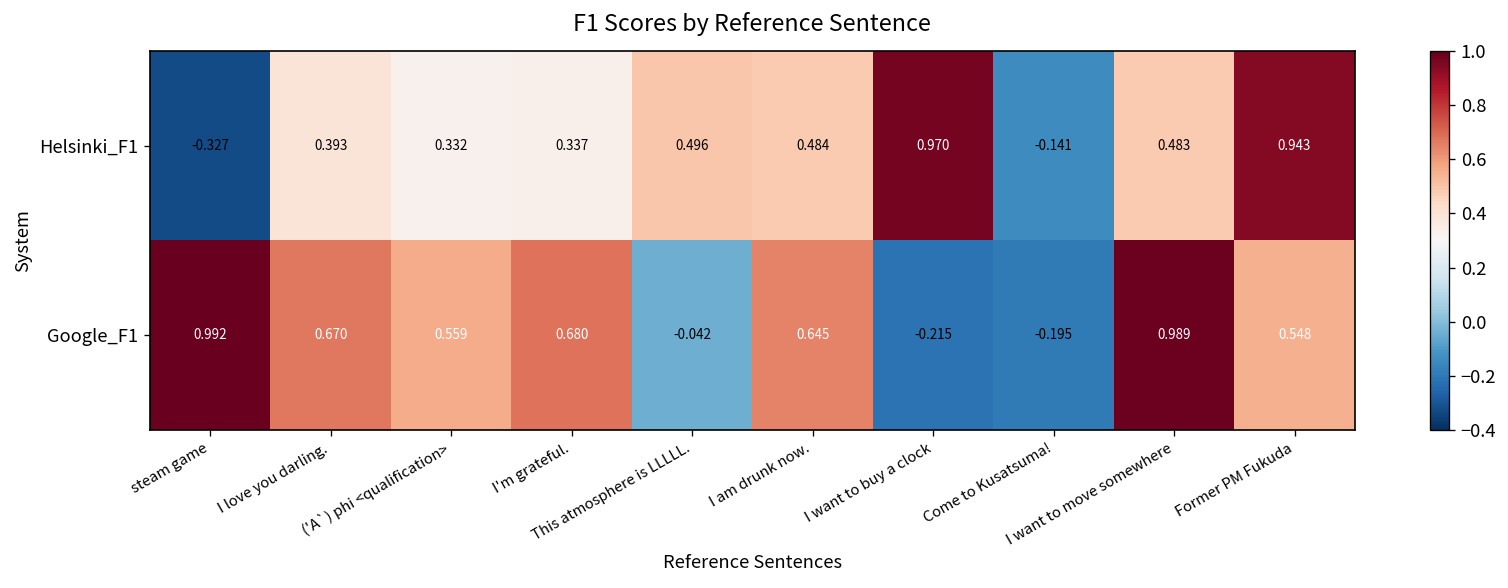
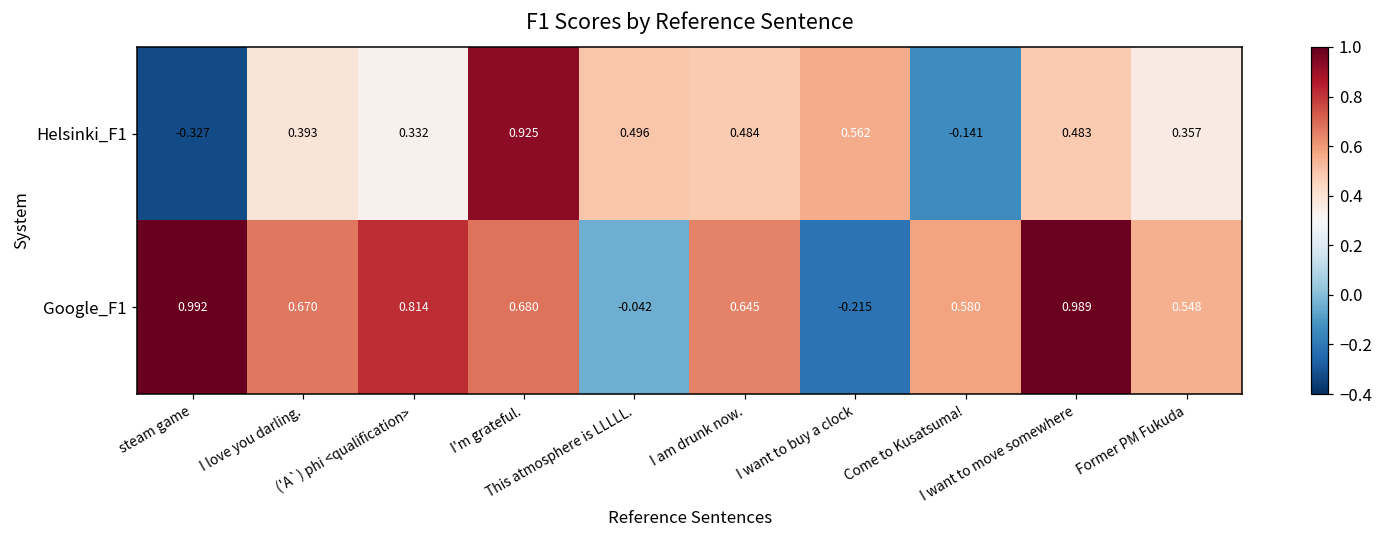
Helsinki_F1, I'm grateful.: 0.337 -> 0.925
Helsinki_F1, I want to buy a clock: 0.970 -> 0.562
Helsinki_F1, Former PM Fukuda: 0.943 -> 0.357
Google_F1, ('A`) phi <qualification>: 0.559 -> 0.814
Google_F1, Come to Kusatsuma!: -0.195 -> 0.580
